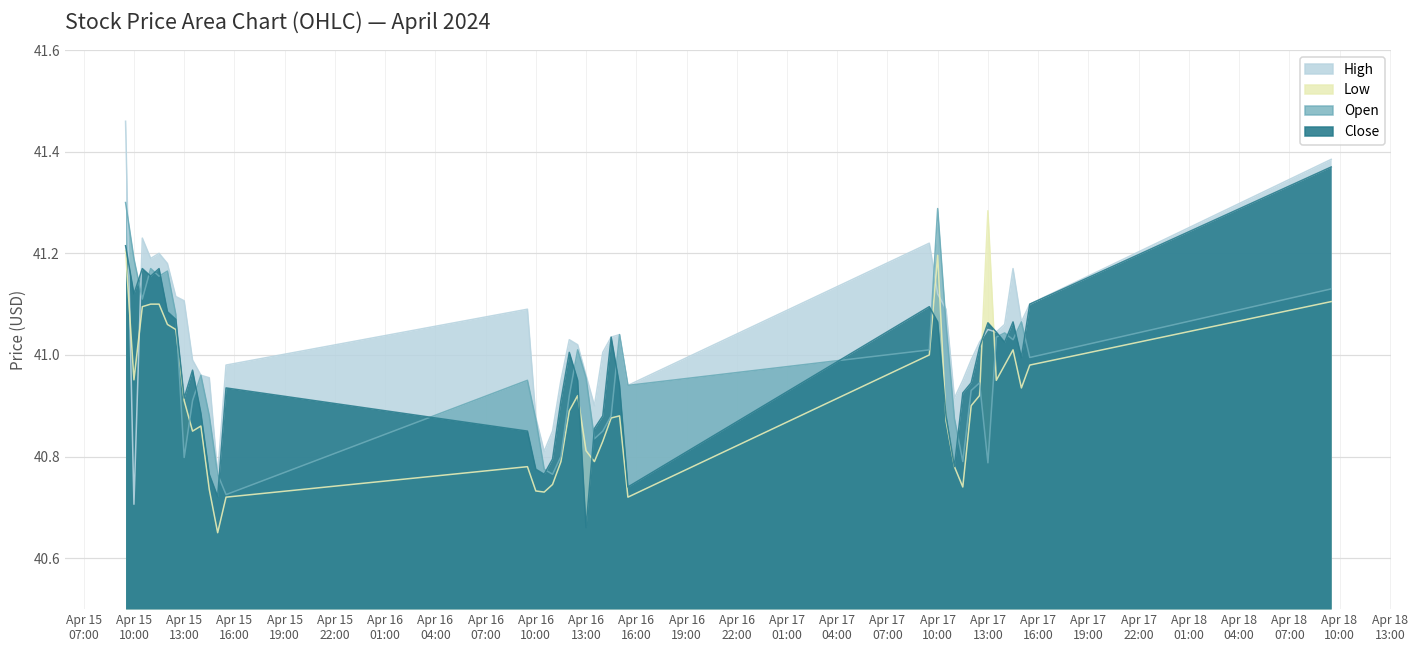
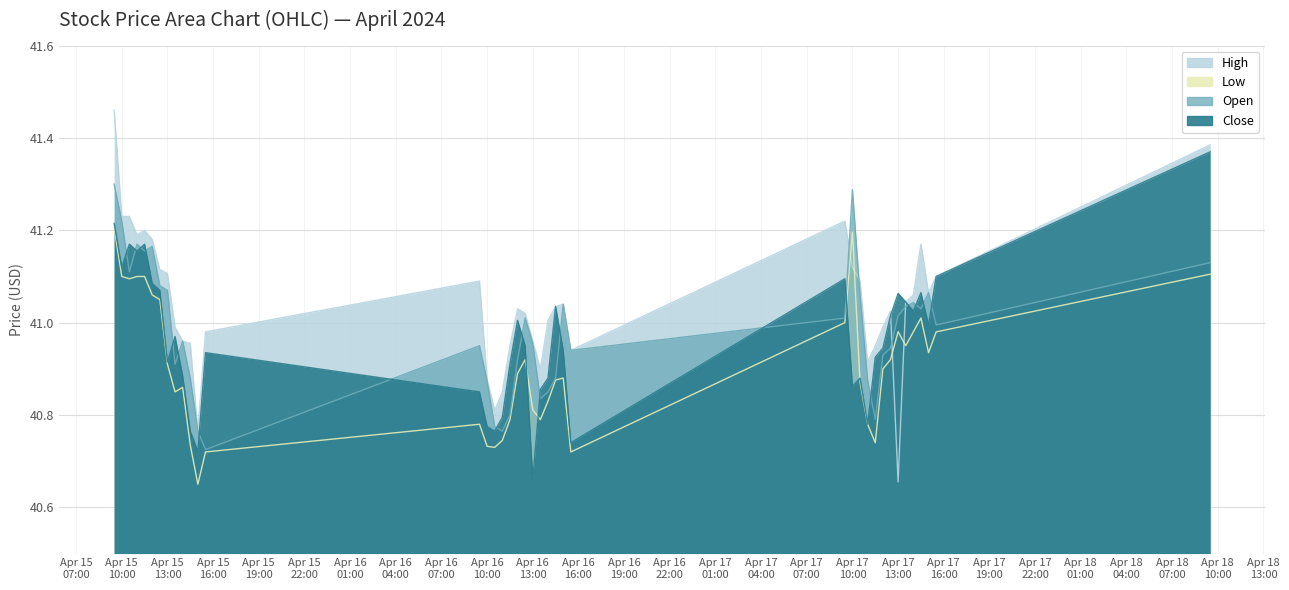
High, Apr 15 10:00: 40.71 -> 41.23
Low, Apr 15 10:00: 40.95 -> 41.10
Open, Apr 15 10:00: 41.19 -> 41.22
Open, Apr 15 13:00: 40.80 -> 41.07
Close, Apr 17 10:00: 41.06 -> 40.86
High, Apr 17 13:00: 41.05 -> 40.66
Low, Apr 17 13:00: 41.28 -> 40.98
Open, Apr 17 13:00: 40.79 -> 41.01
